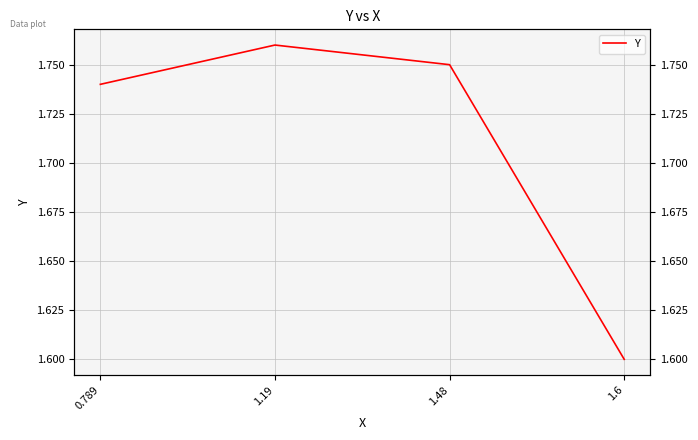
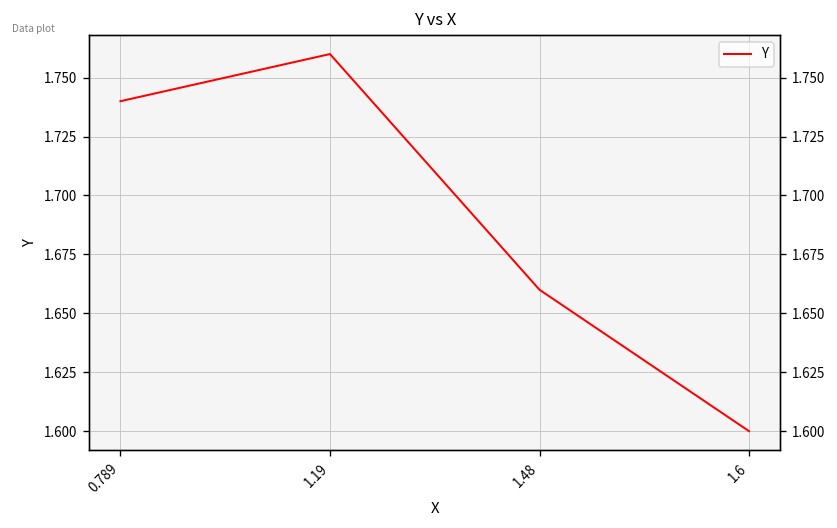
1.48: 1.75 -> 1.66
